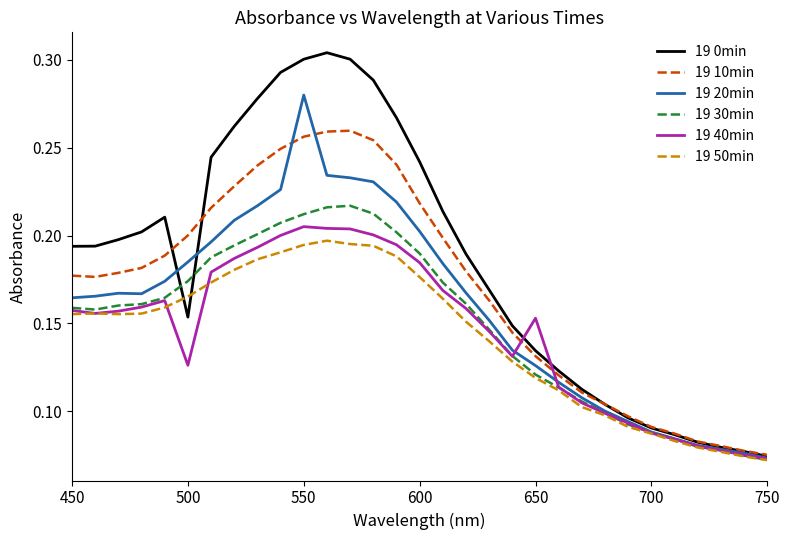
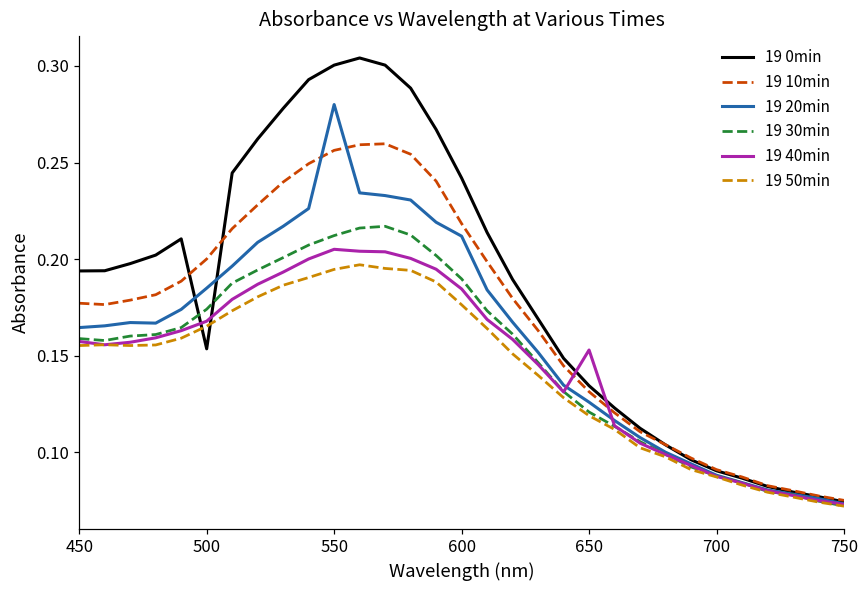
19 40min, 500: 0.126 -> 0.168
19 20min, 600: 0.202 -> 0.212
